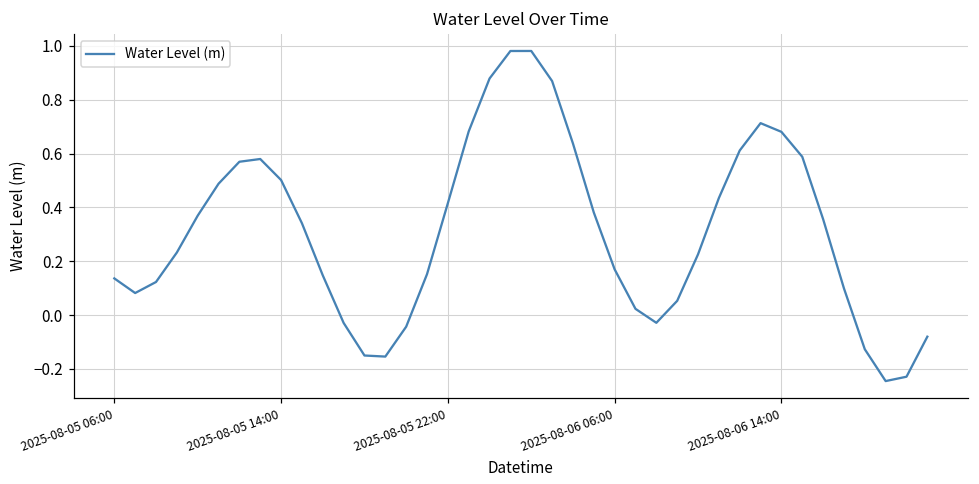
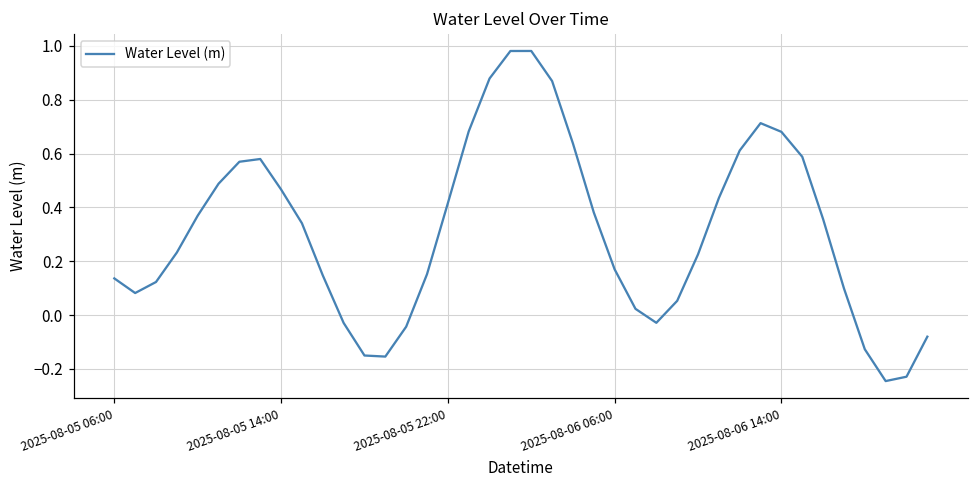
2025-08-05 14:00: 0.50 -> 0.47
